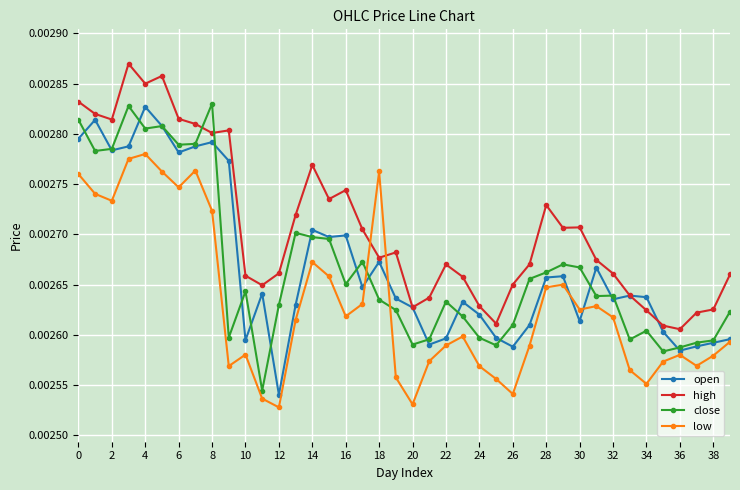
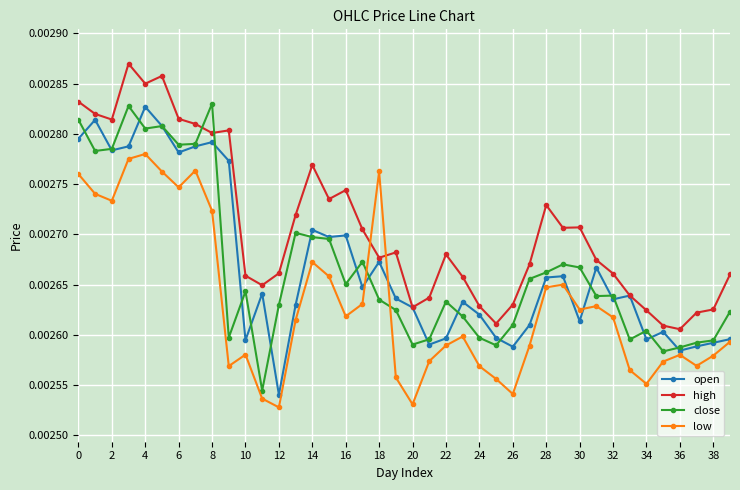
high, 22: 0.00267 -> 0.00268
high, 26: 0.00265 -> 0.00263
open, 34: 0.002637 -> 0.002595
